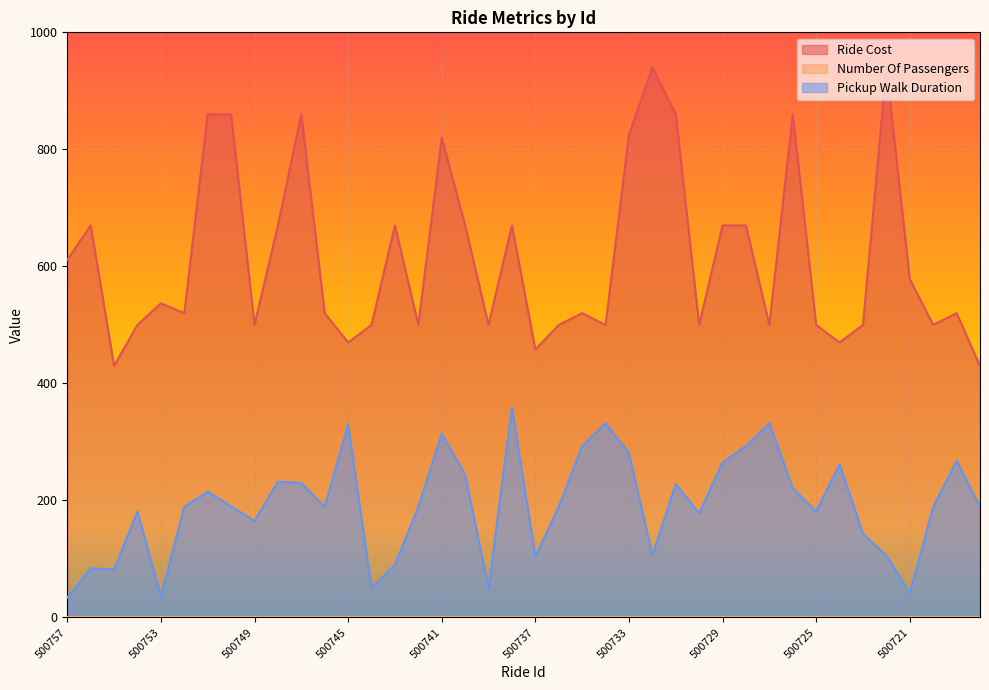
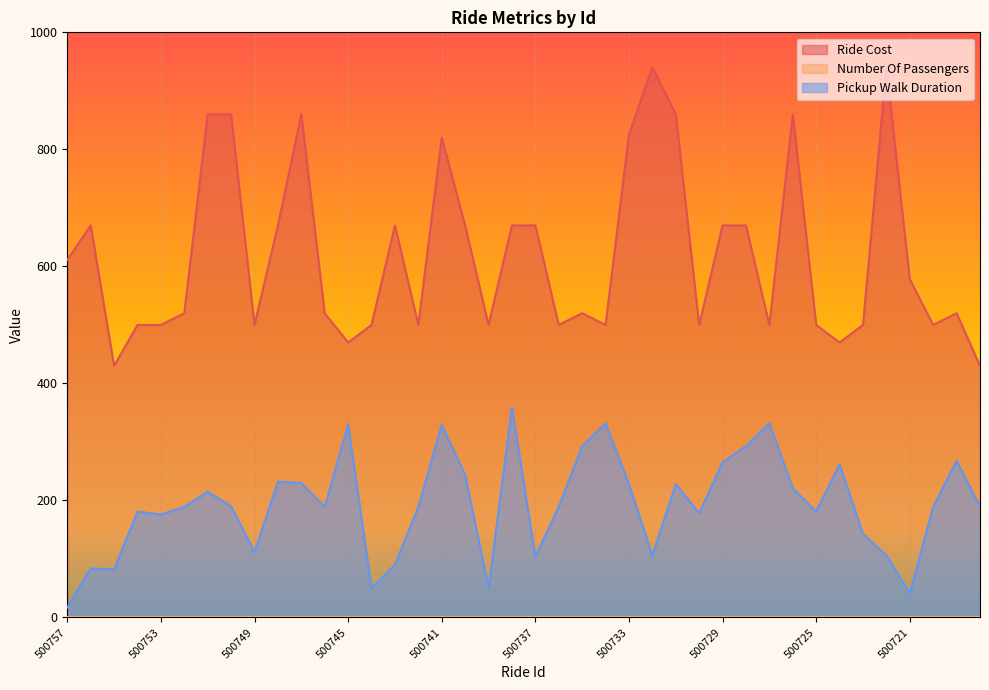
Pickup Walk Duration, 500757: 30 -> 20
Ride Cost, 500753: 540 -> 500
Pickup Walk Duration, 500753: 40 -> 180
Pickup Walk Duration, 500749: 170 -> 110
Pickup Walk Duration, 500741: 310 -> 330
Ride Cost, 500737: 460 -> 670
Pickup Walk Duration, 500733: 280 -> 230
